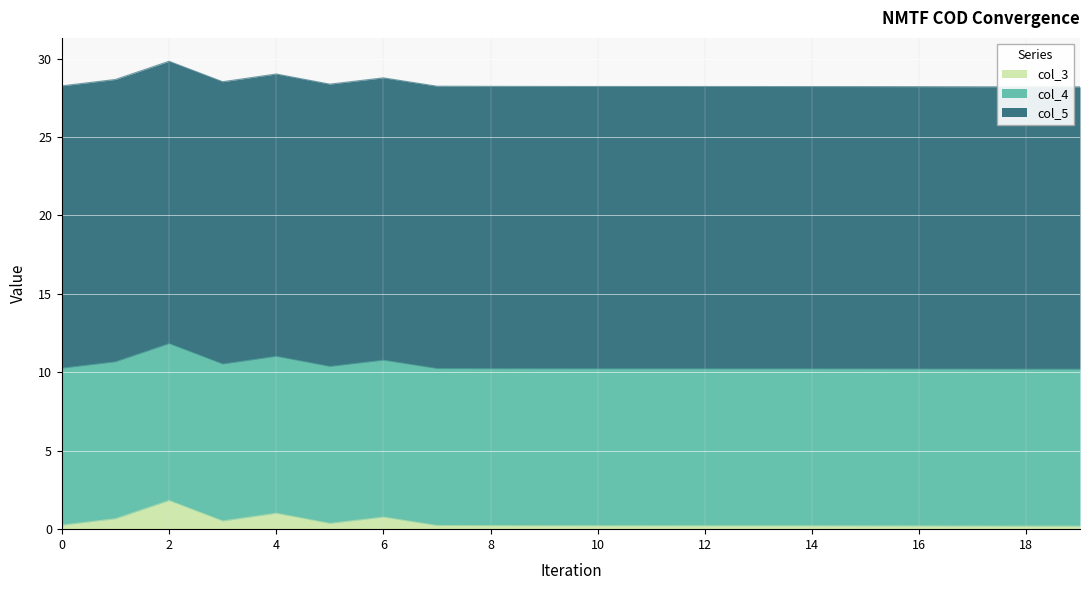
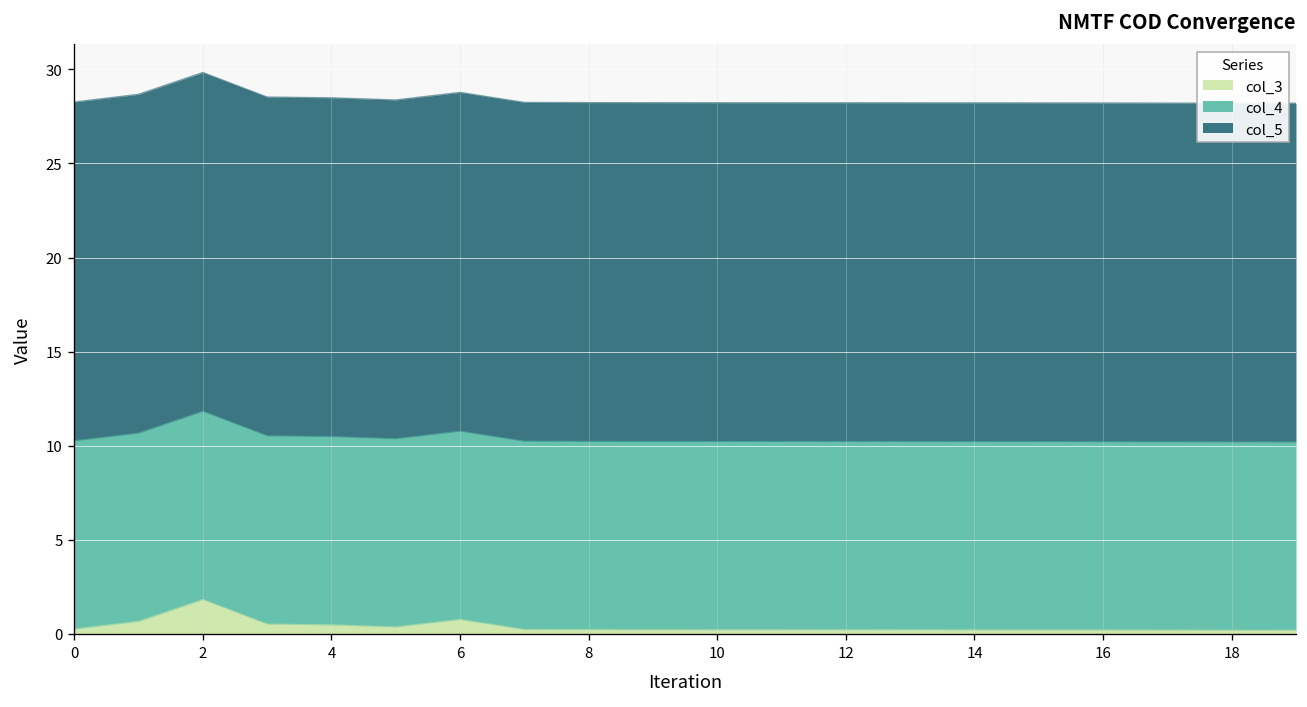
col_3, 4: 1.0 -> 0.5
